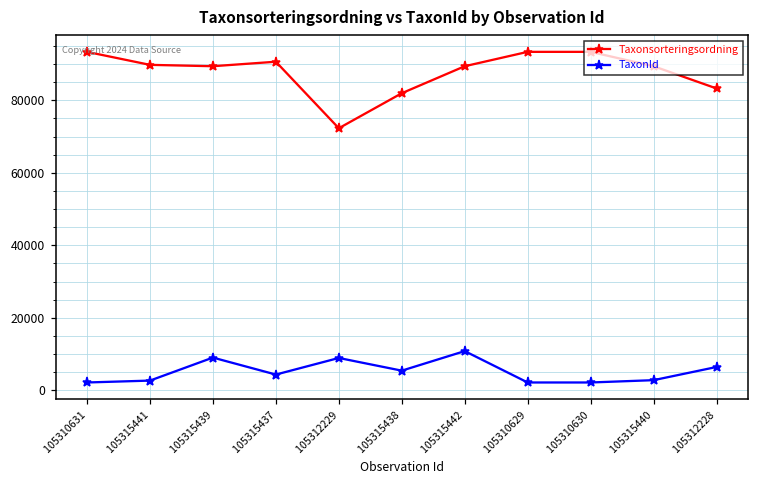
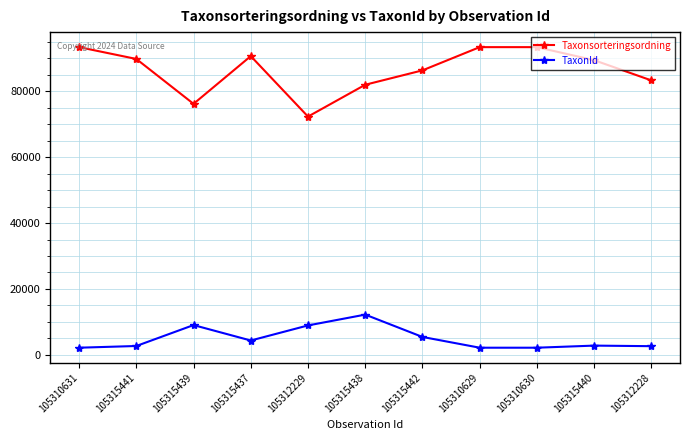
Taxonsorteringsordning, 105315439: 89000 -> 76000
TaxonId, 105315438: 5000 -> 12000
Taxonsorteringsordning, 105315442: 89000 -> 86000
TaxonId, 105315442: 11000 -> 5000
TaxonId, 105312228: 6000 -> 3000
